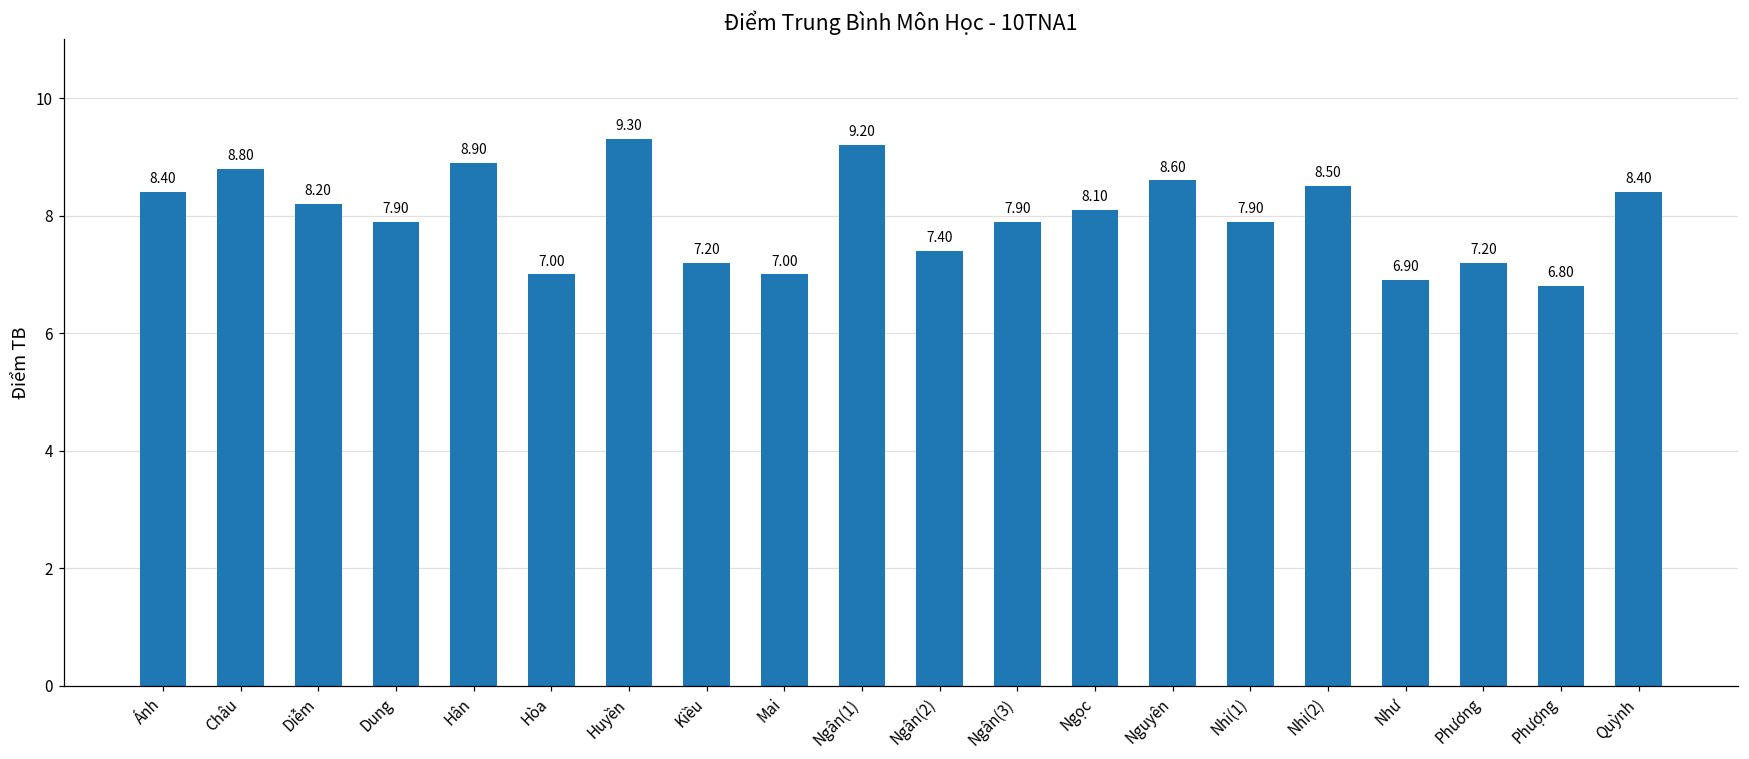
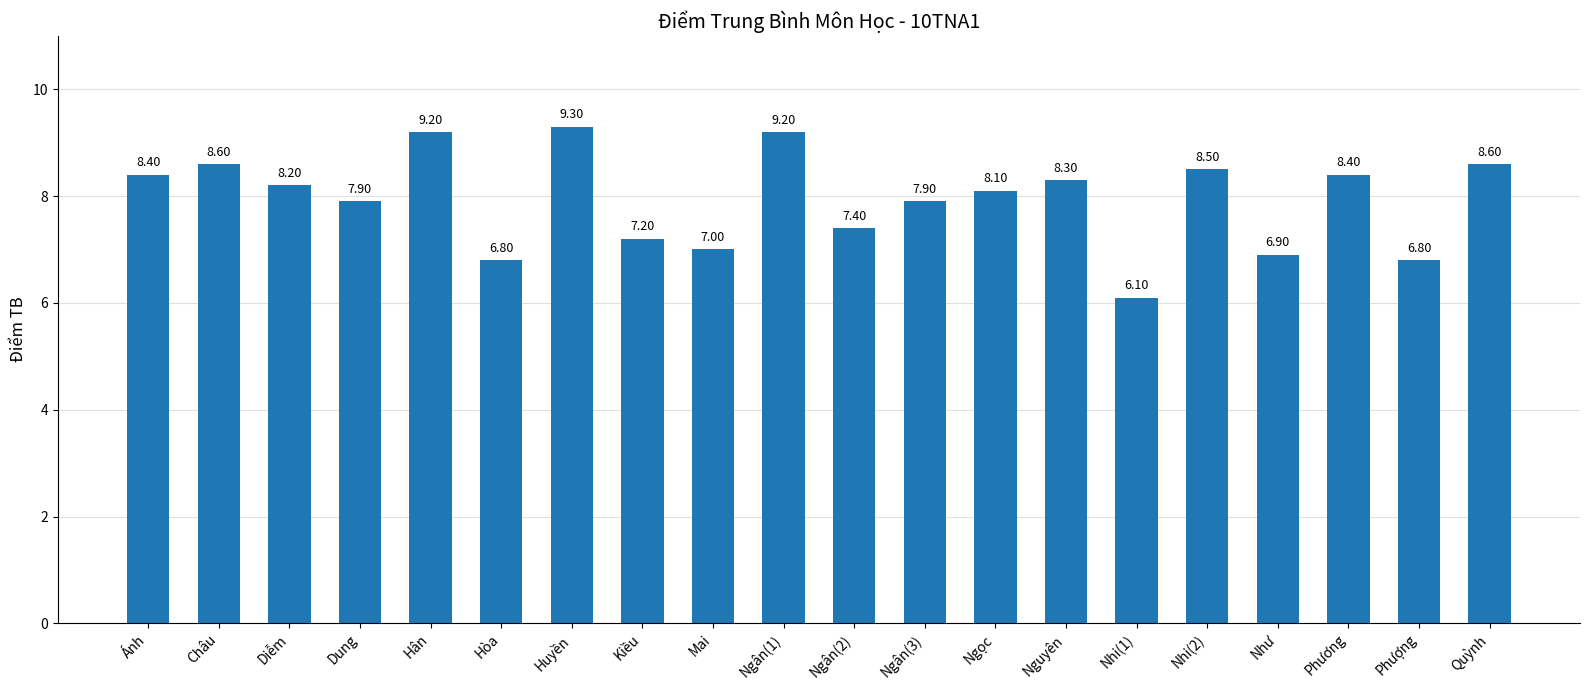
Châu: 8.80 -> 8.60
Hân: 8.90 -> 9.20
Hòa: 7.00 -> 6.80
Nguyên: 8.60 -> 8.30
Nhi(1): 7.90 -> 6.10
Phương: 7.20 -> 8.40
Quỳnh: 8.40 -> 8.60
